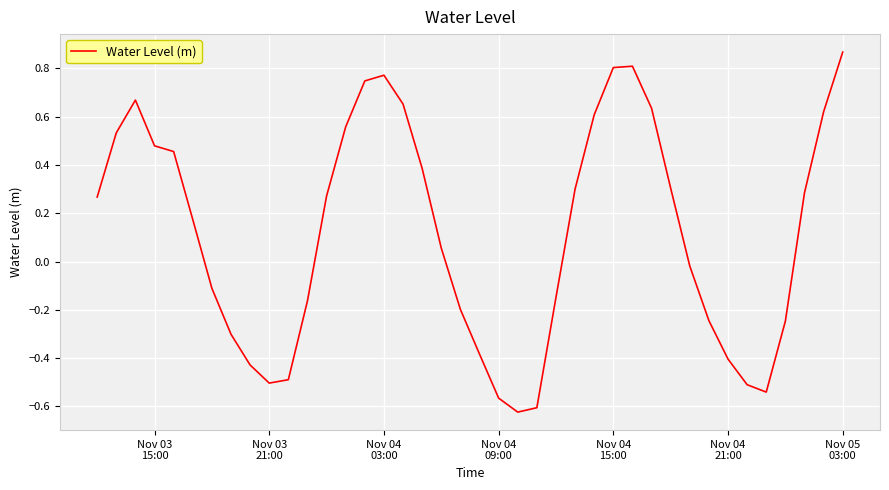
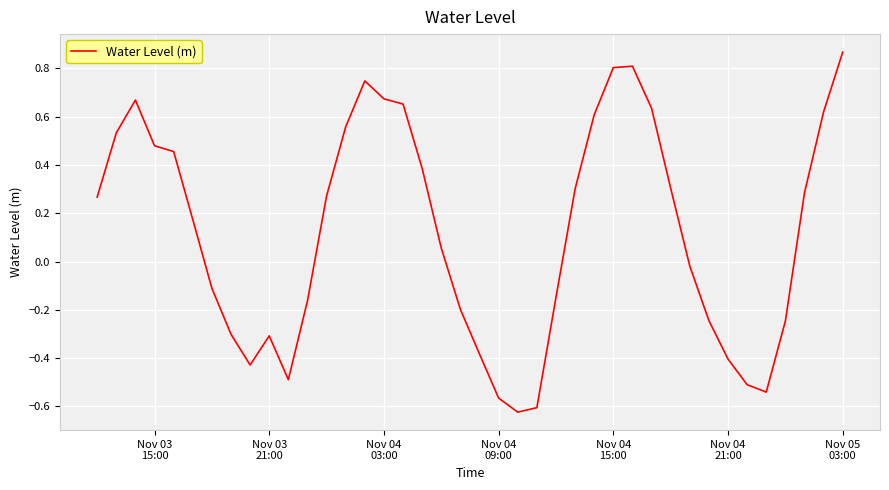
Nov 03 21:00: -0.50 -> -0.31
Nov 04 03:00: 0.77 -> 0.67
